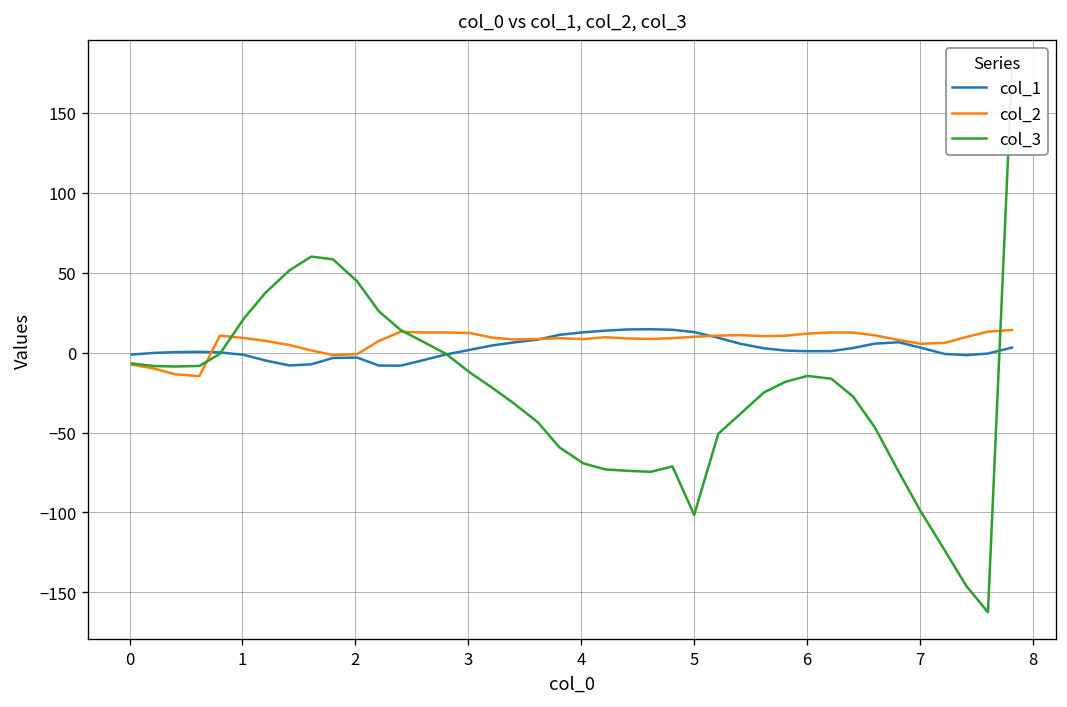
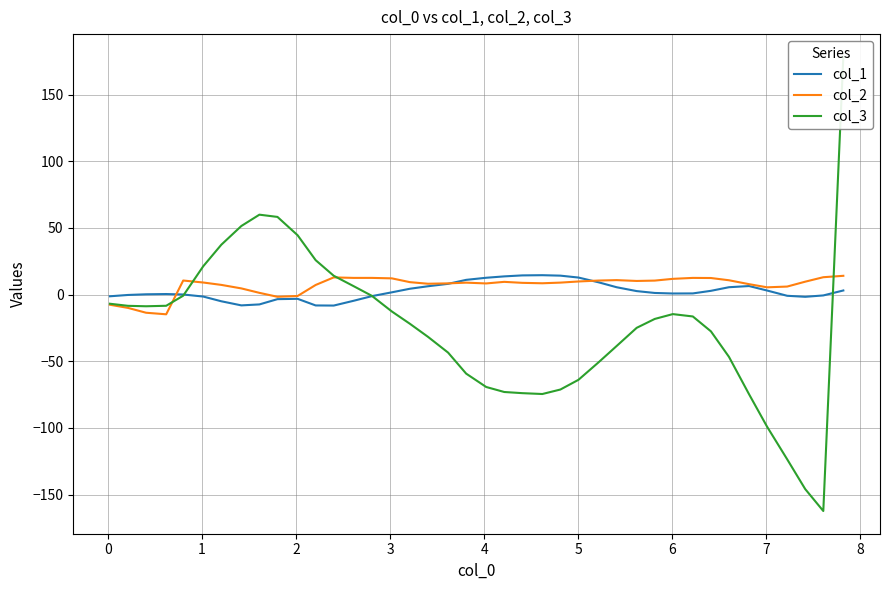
col_3, 5: -102 -> -64
